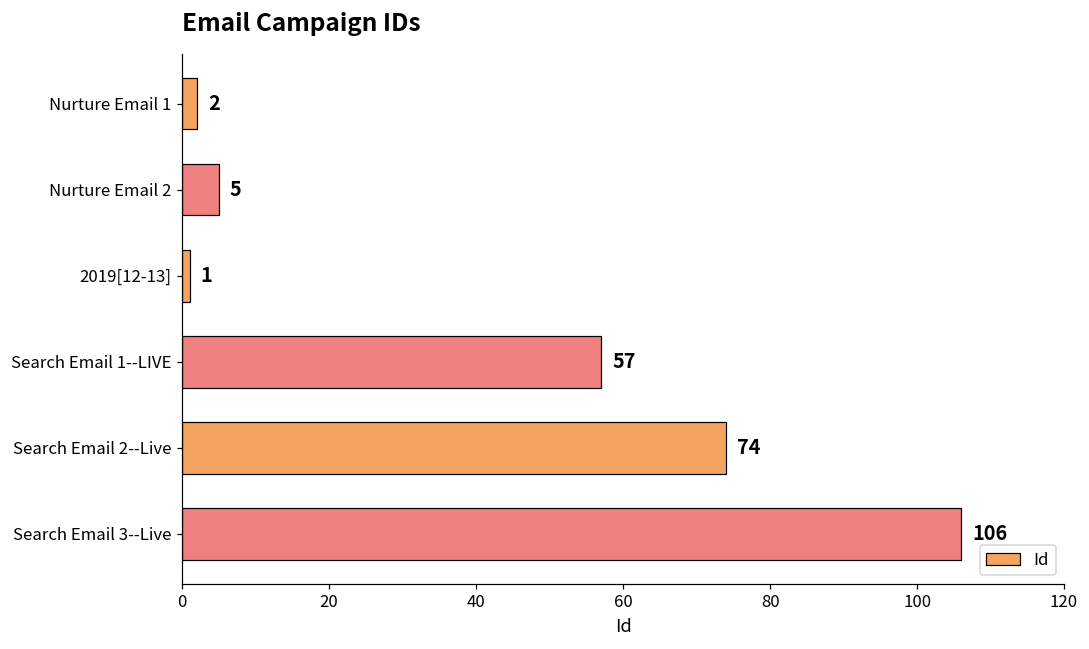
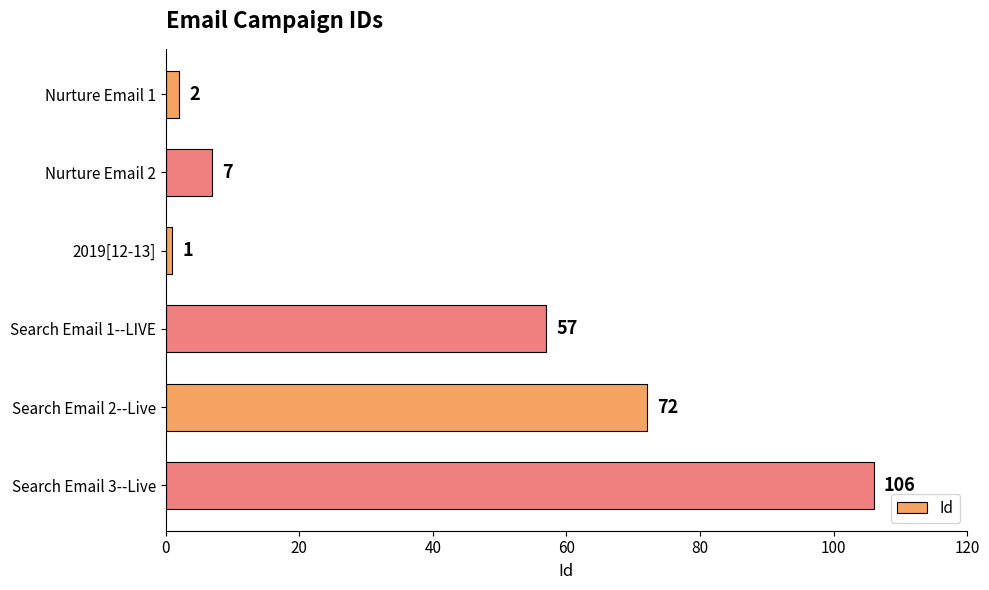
Nurture Email 2: 5 -> 7
Search Email 2--Live: 74 -> 72
